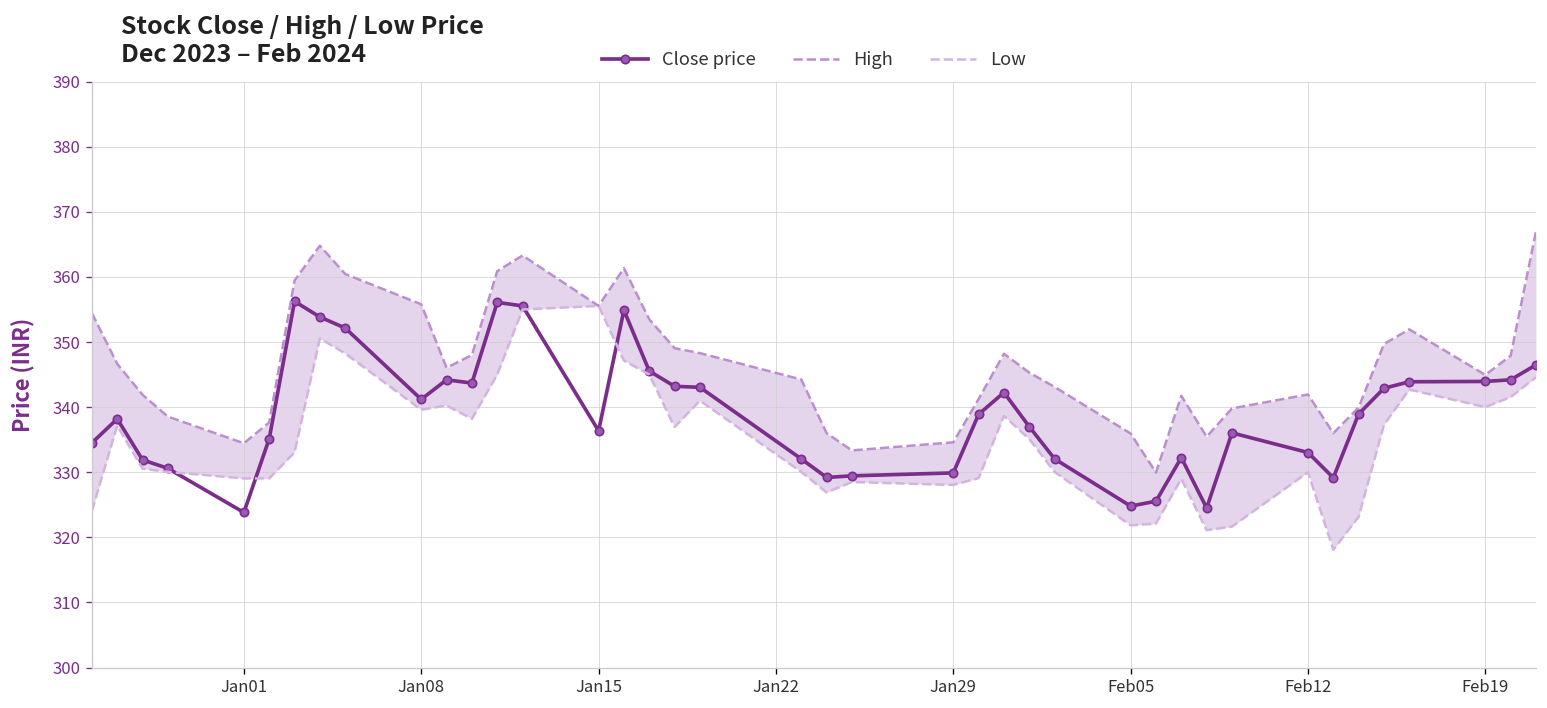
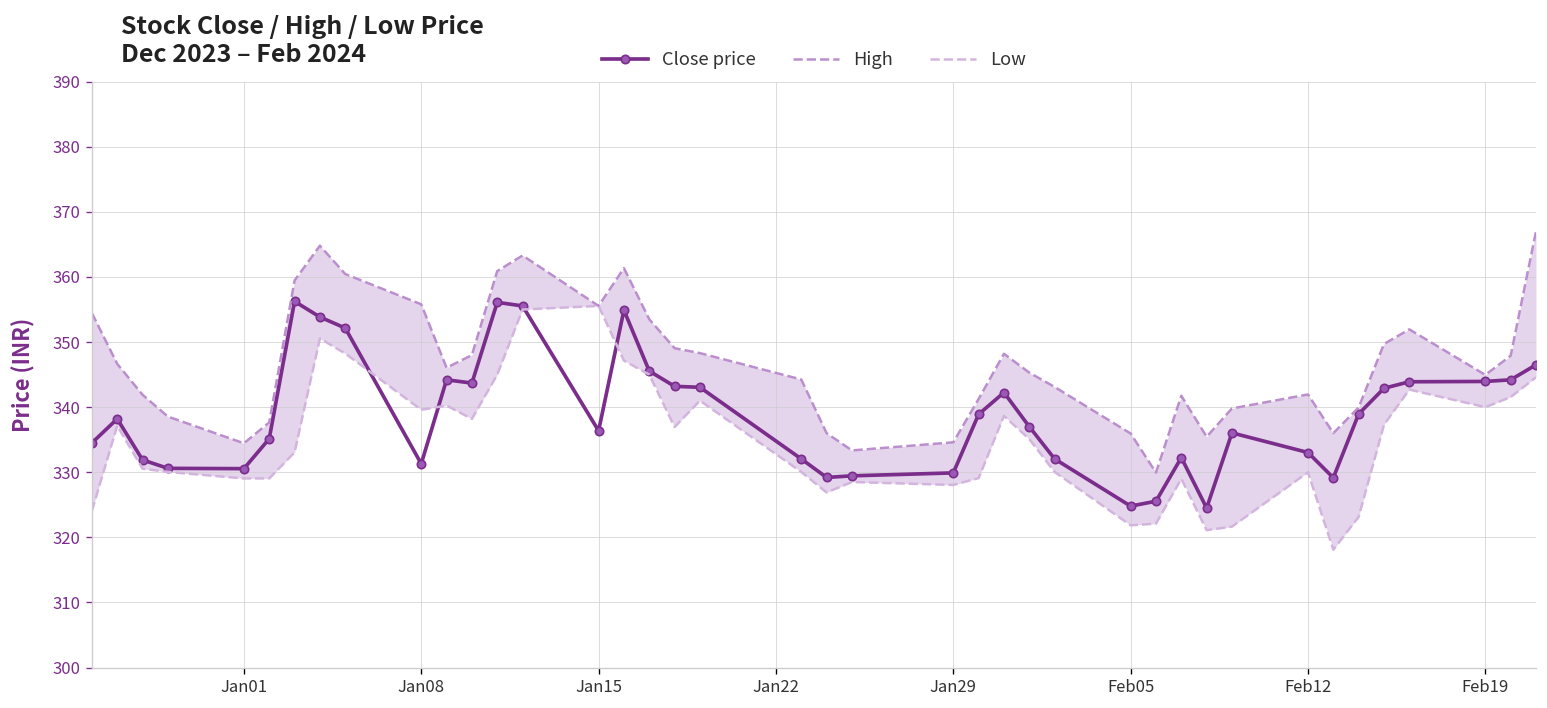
Close price, Jan01: 324 -> 331
Close price, Jan08: 341 -> 331
